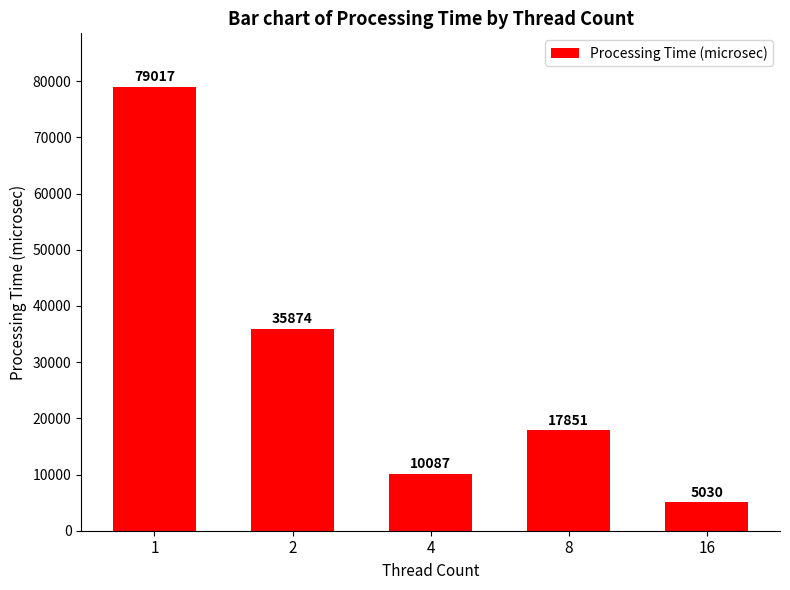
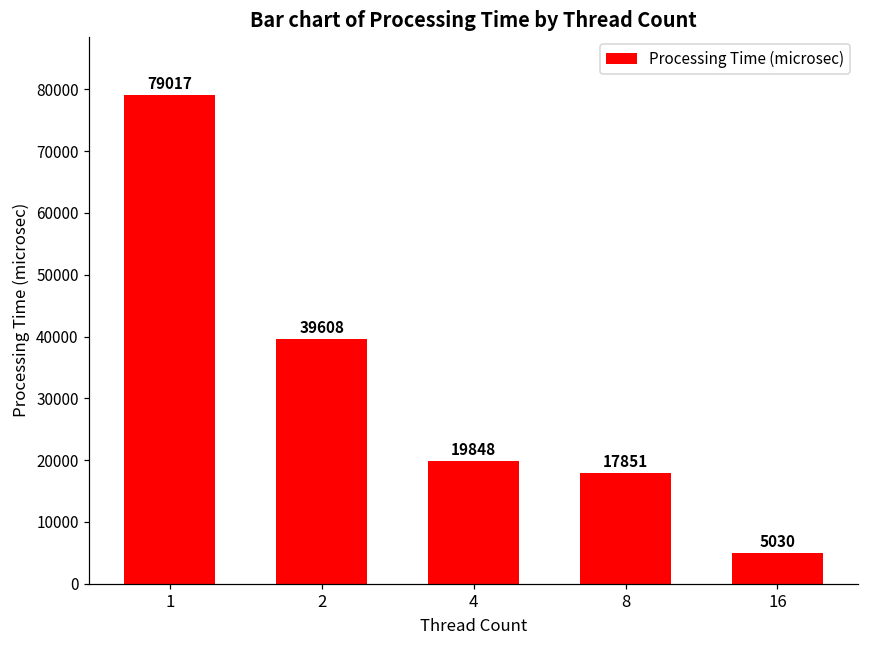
2: 35874 -> 39608
4: 10087 -> 19848
